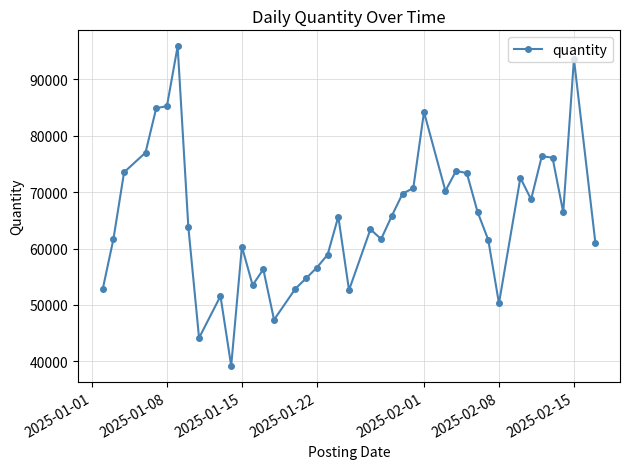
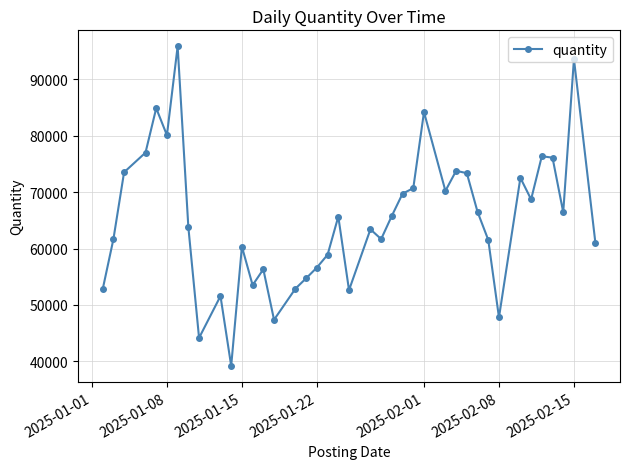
2025-01-08: 85000 -> 80000
2025-02-08: 50000 -> 48000
